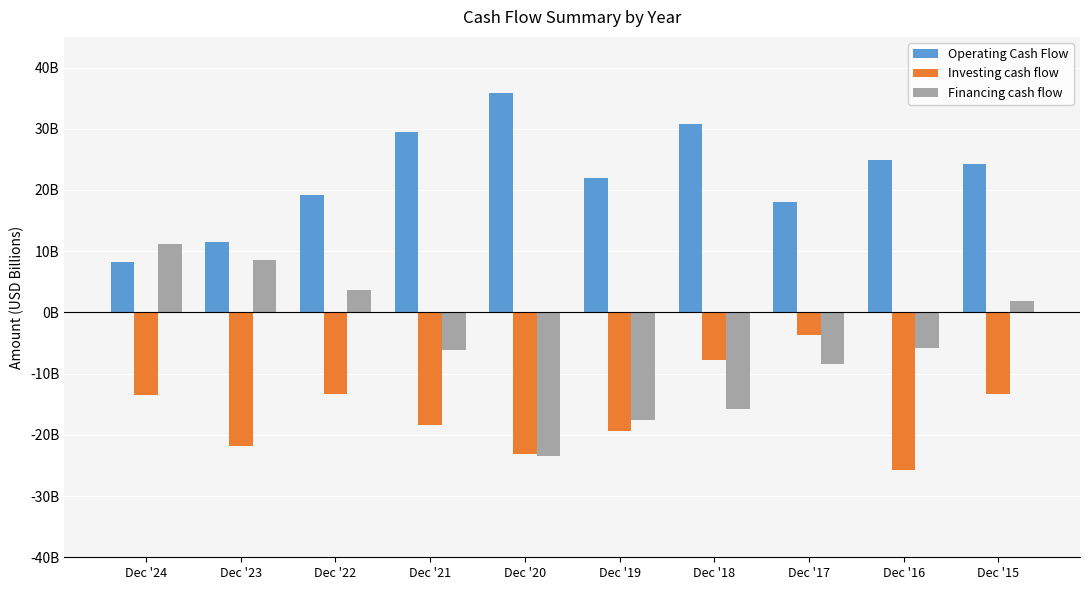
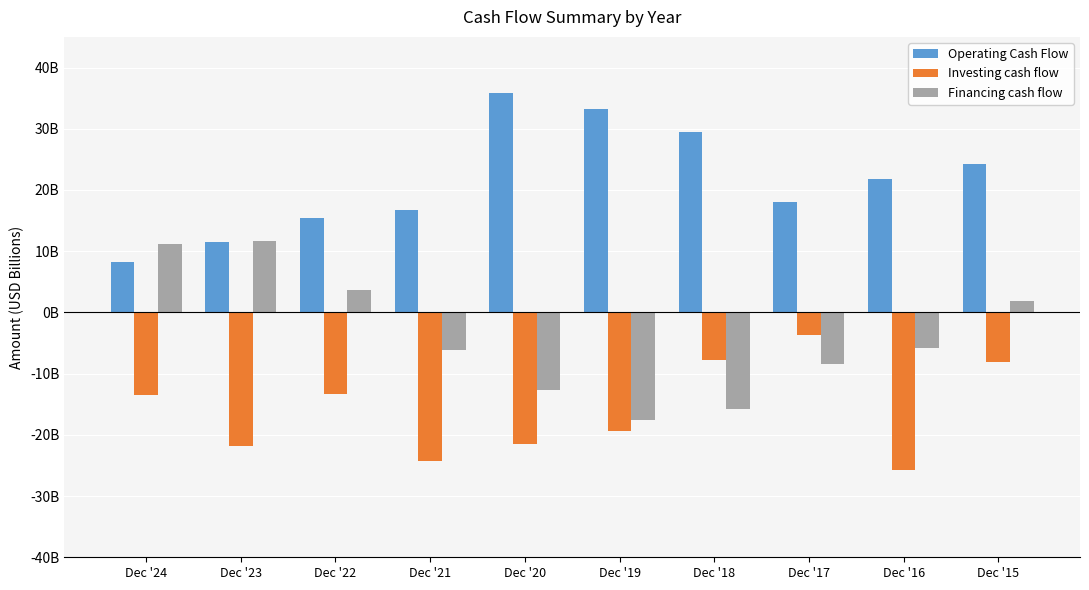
Financing cash flow, Dec '23: 9000000000 -> 12000000000
Operating Cash Flow, Dec '22: 19000000000 -> 15000000000
Operating Cash Flow, Dec '21: 29000000000 -> 17000000000
Investing cash flow, Dec '21: -18000000000 -> -24000000000
Investing cash flow, Dec '20: -23000000000 -> -22000000000
Financing cash flow, Dec '20: -23000000000 -> -13000000000
Operating Cash Flow, Dec '19: 22000000000 -> 33000000000
Operating Cash Flow, Dec '18: 31000000000 -> 29000000000
Operating Cash Flow, Dec '16: 25000000000 -> 22000000000
Investing cash flow, Dec '15: -13000000000 -> -8000000000
